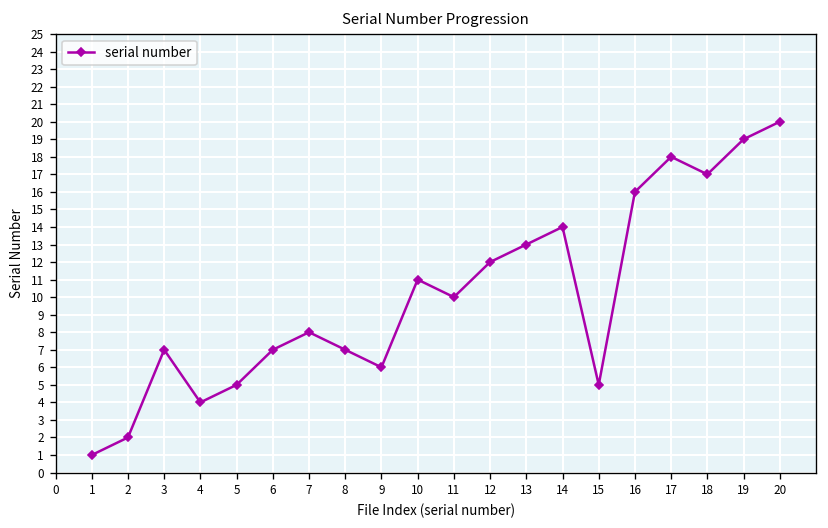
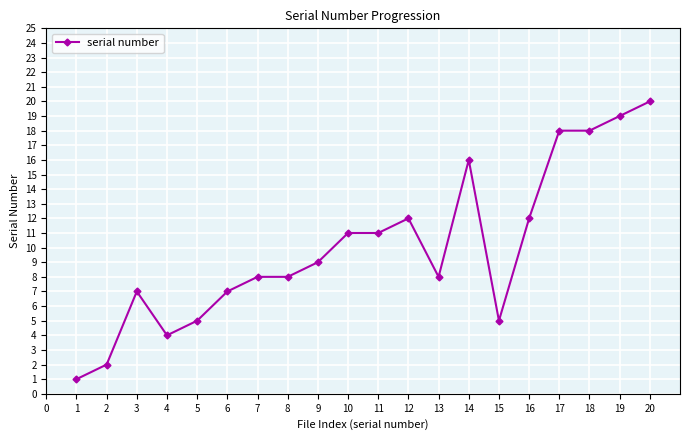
8: 7 -> 8
9: 6 -> 9
11: 10 -> 11
13: 13 -> 8
14: 14 -> 16
16: 16 -> 12
18: 17 -> 18
